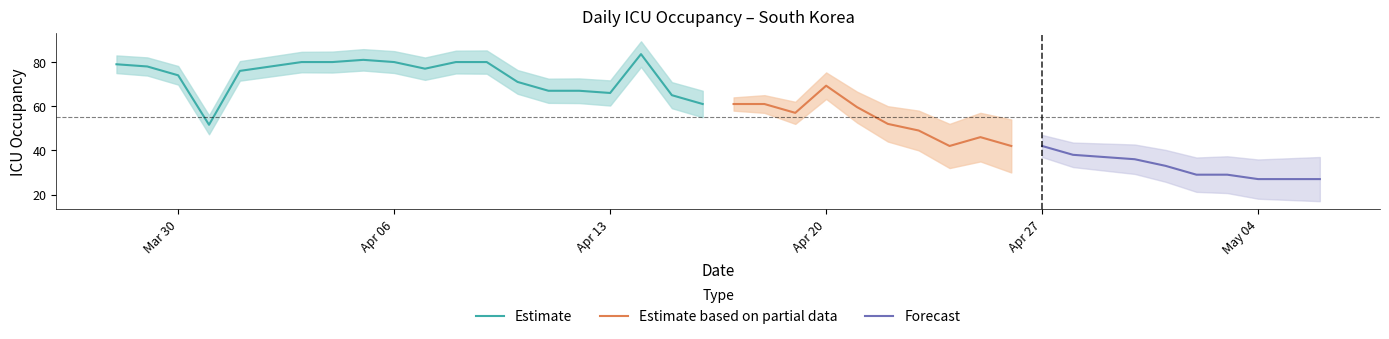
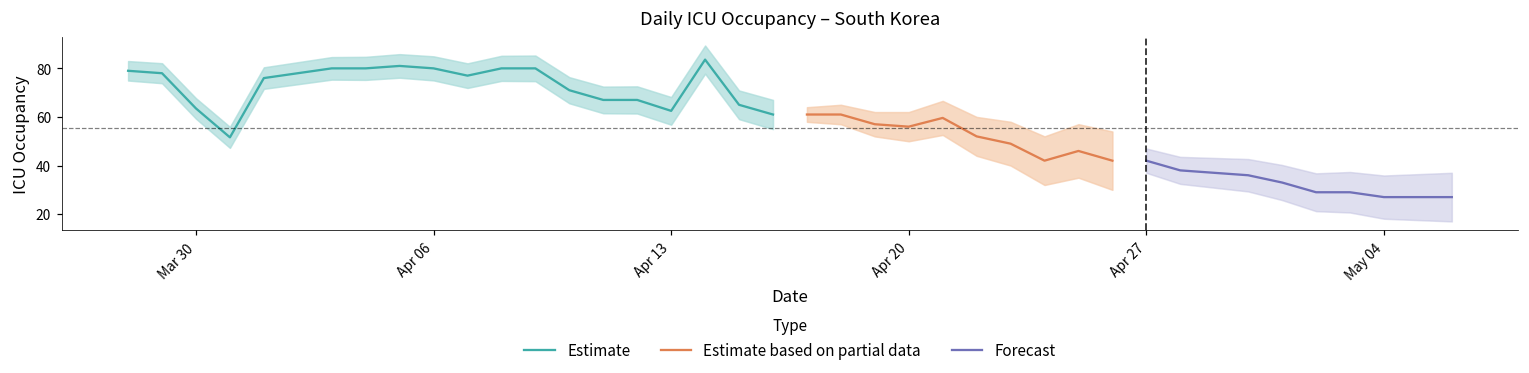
Estimate, Mar 30: 74 -> 64
Estimate, Apr 13: 66 -> 63
Estimate based on partial data, Apr 20: 69 -> 56
